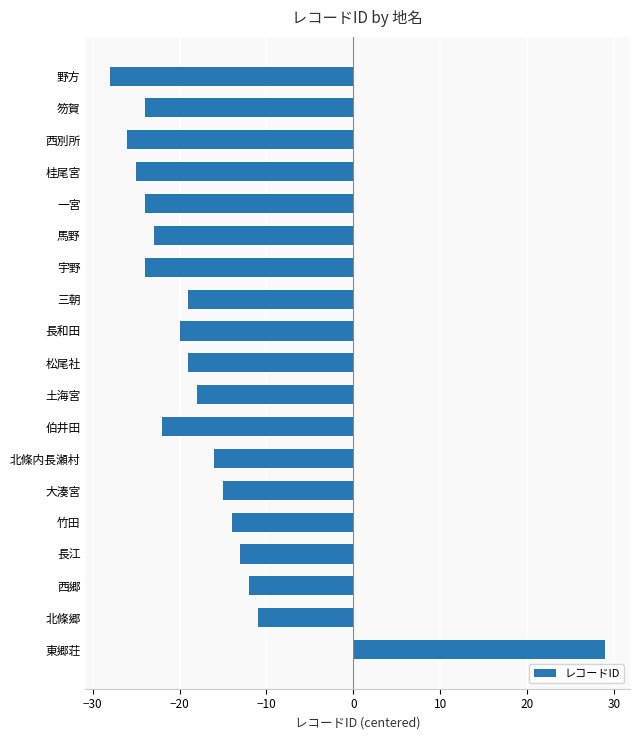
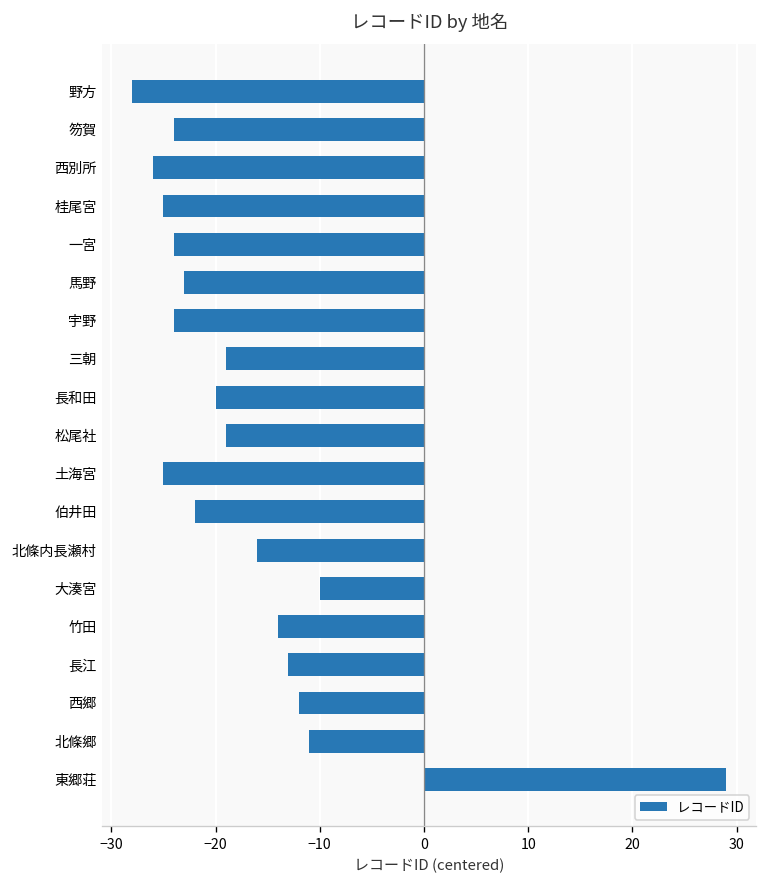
土海宮: -18 -> -25
大湊宮: -15 -> -10
